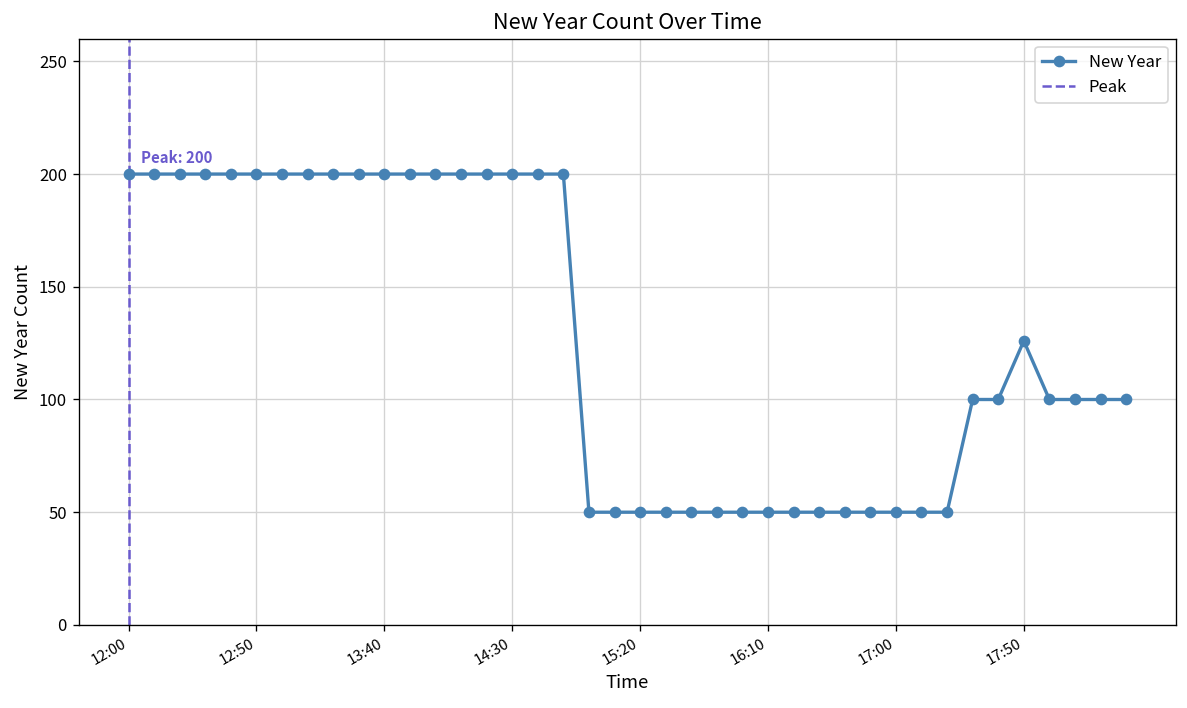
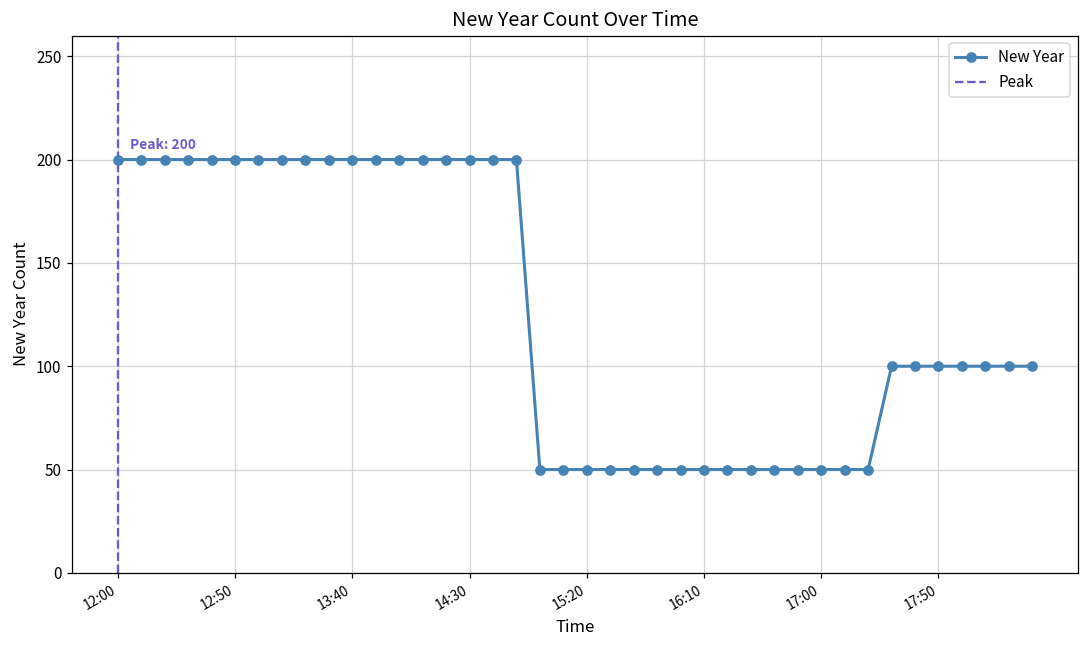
17:50: 126 -> 100
